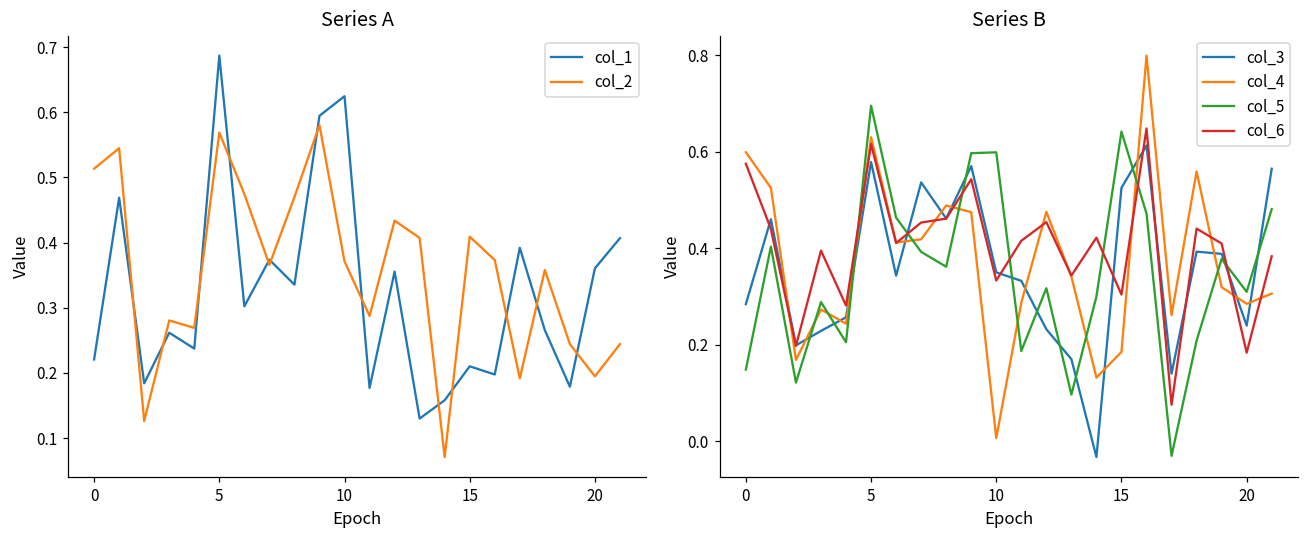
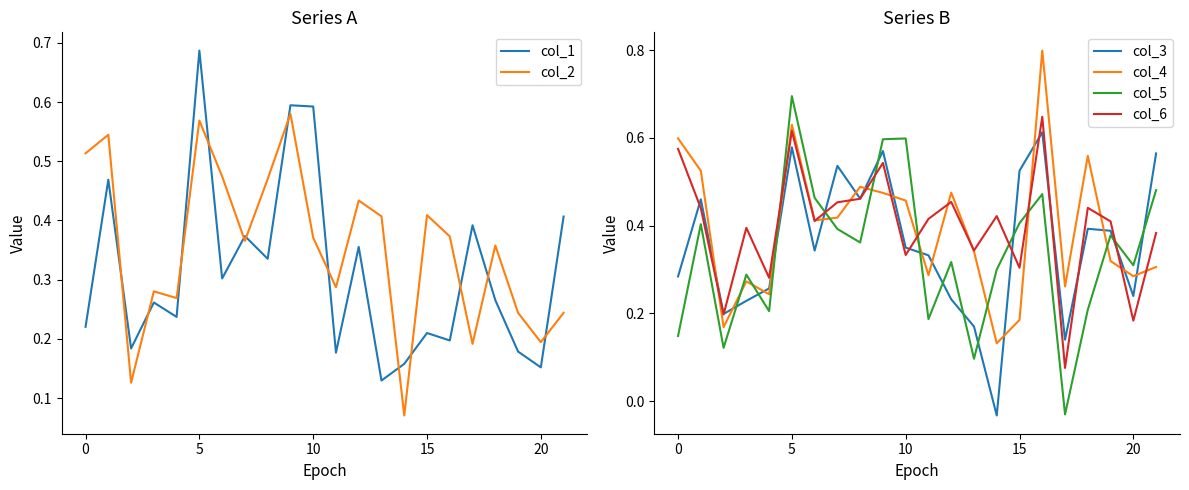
Series A, col_1, 10: 0.62 -> 0.59
Series A, col_1, 20: 0.36 -> 0.15
Series B, col_4, 10: 0.01 -> 0.46
Series B, col_5, 15: 0.64 -> 0.41
